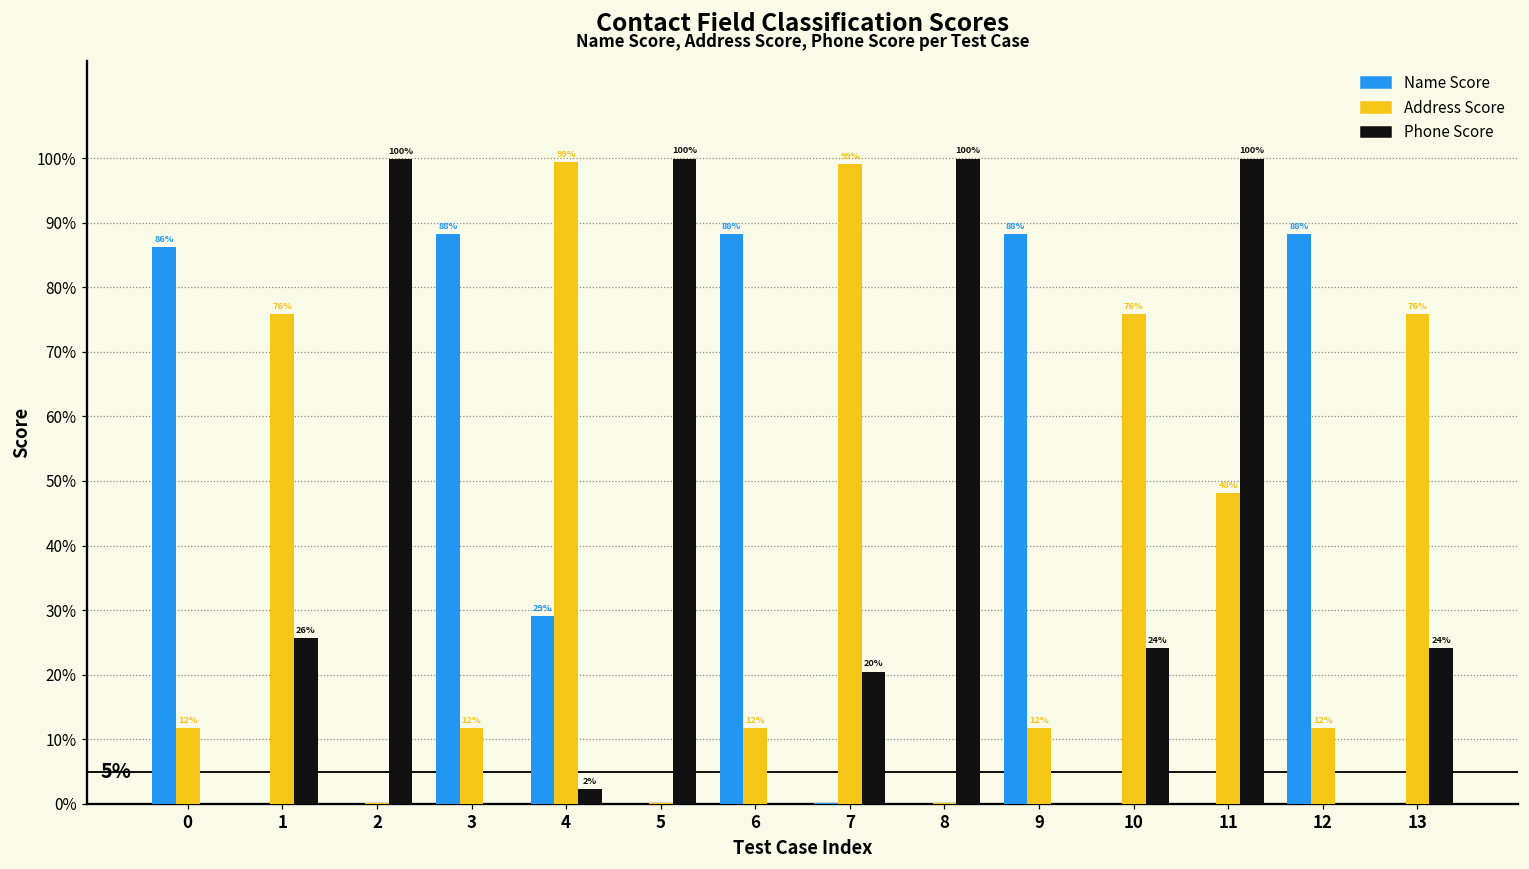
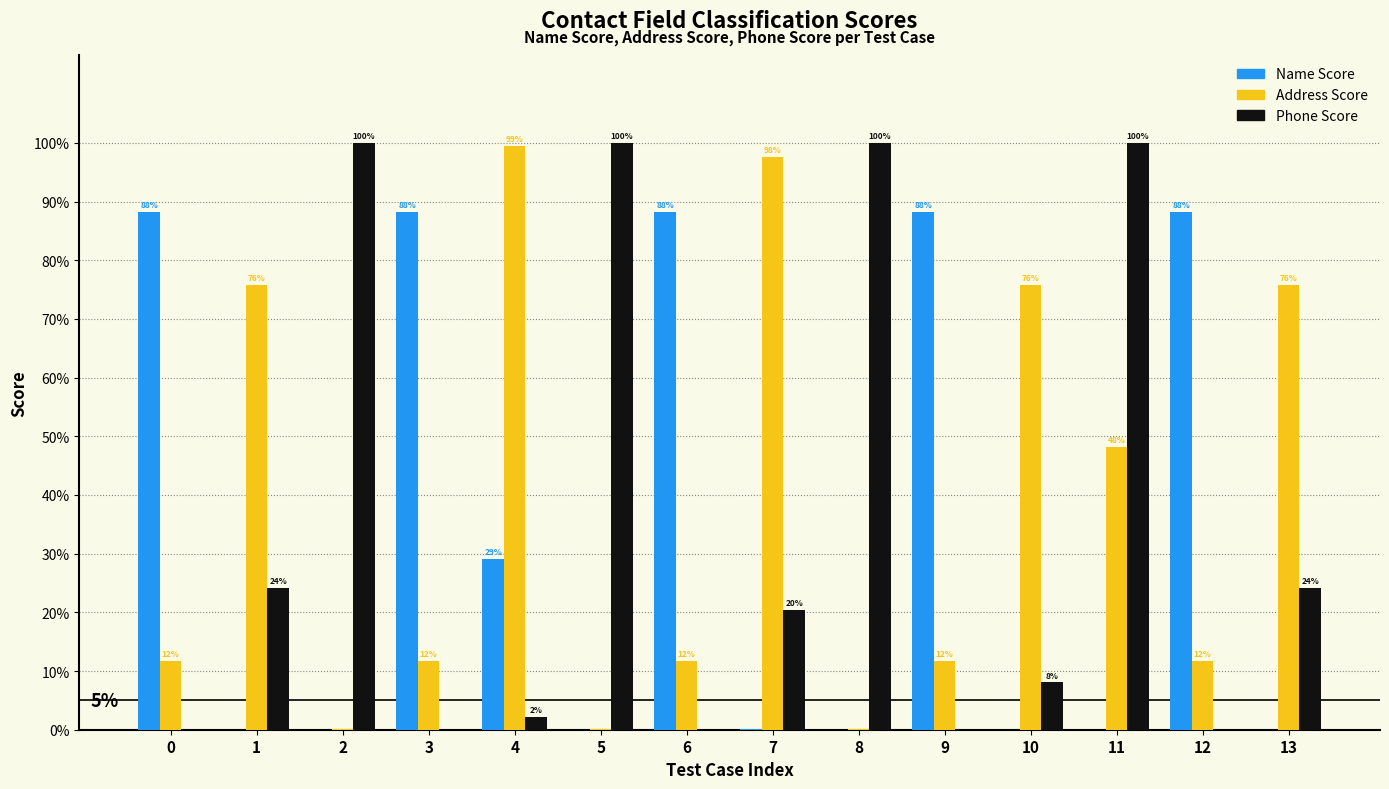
Name Score, 0: 86% -> 88%
Phone Score, 1: 26% -> 24%
Address Score, 7: 99% -> 98%
Phone Score, 10: 24% -> 8%
